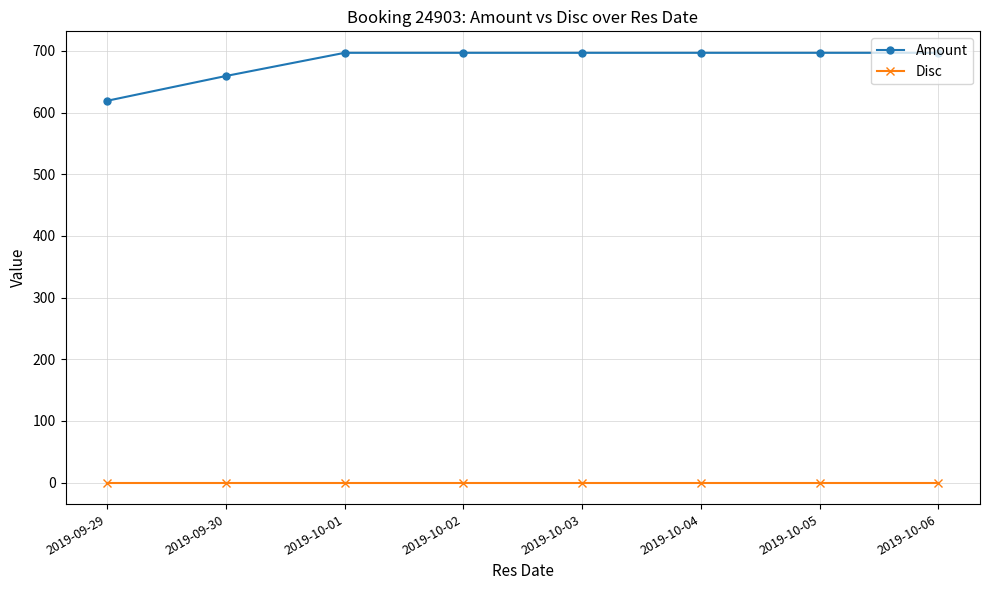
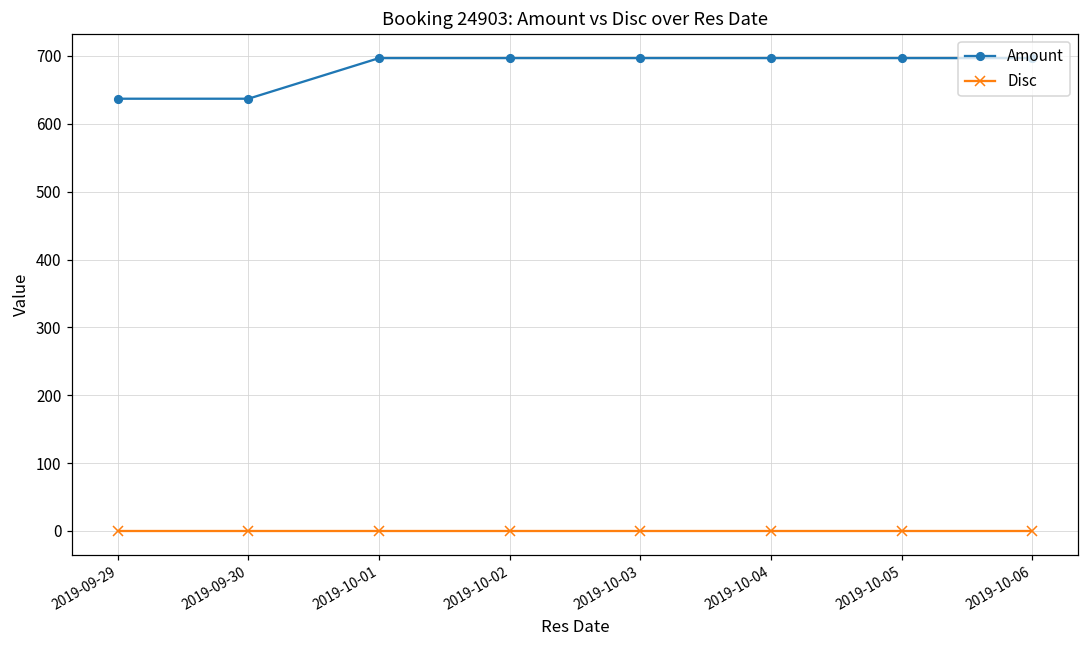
Amount, 2019-09-29: 620 -> 640
Amount, 2019-09-30: 660 -> 640
